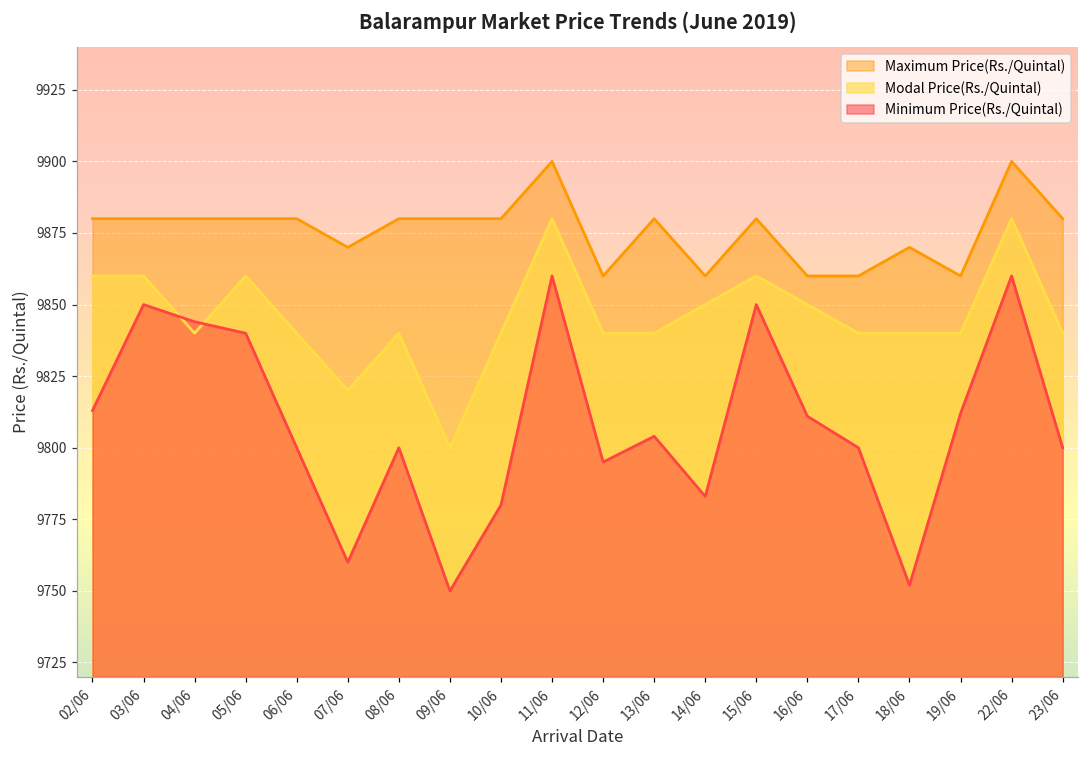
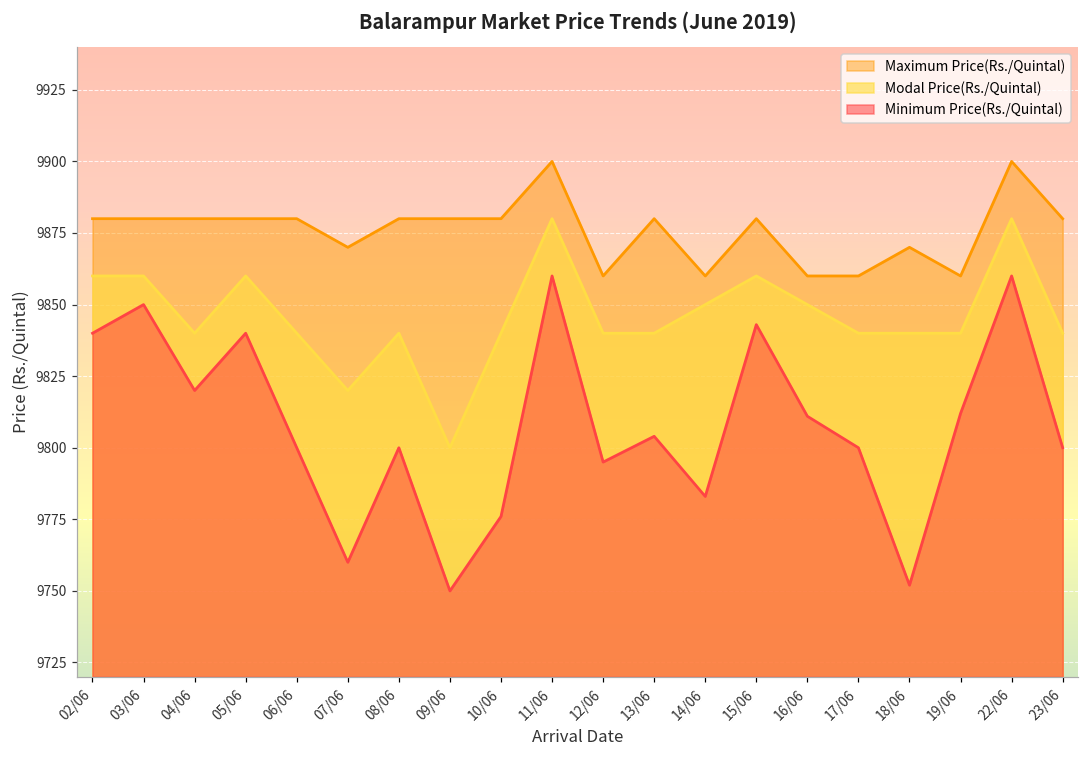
Minimum Price(Rs./Quintal), 02/06: 9813 -> 9840
Minimum Price(Rs./Quintal), 04/06: 9844 -> 9820
Minimum Price(Rs./Quintal), 10/06: 9780 -> 9776
Minimum Price(Rs./Quintal), 15/06: 9850 -> 9843
